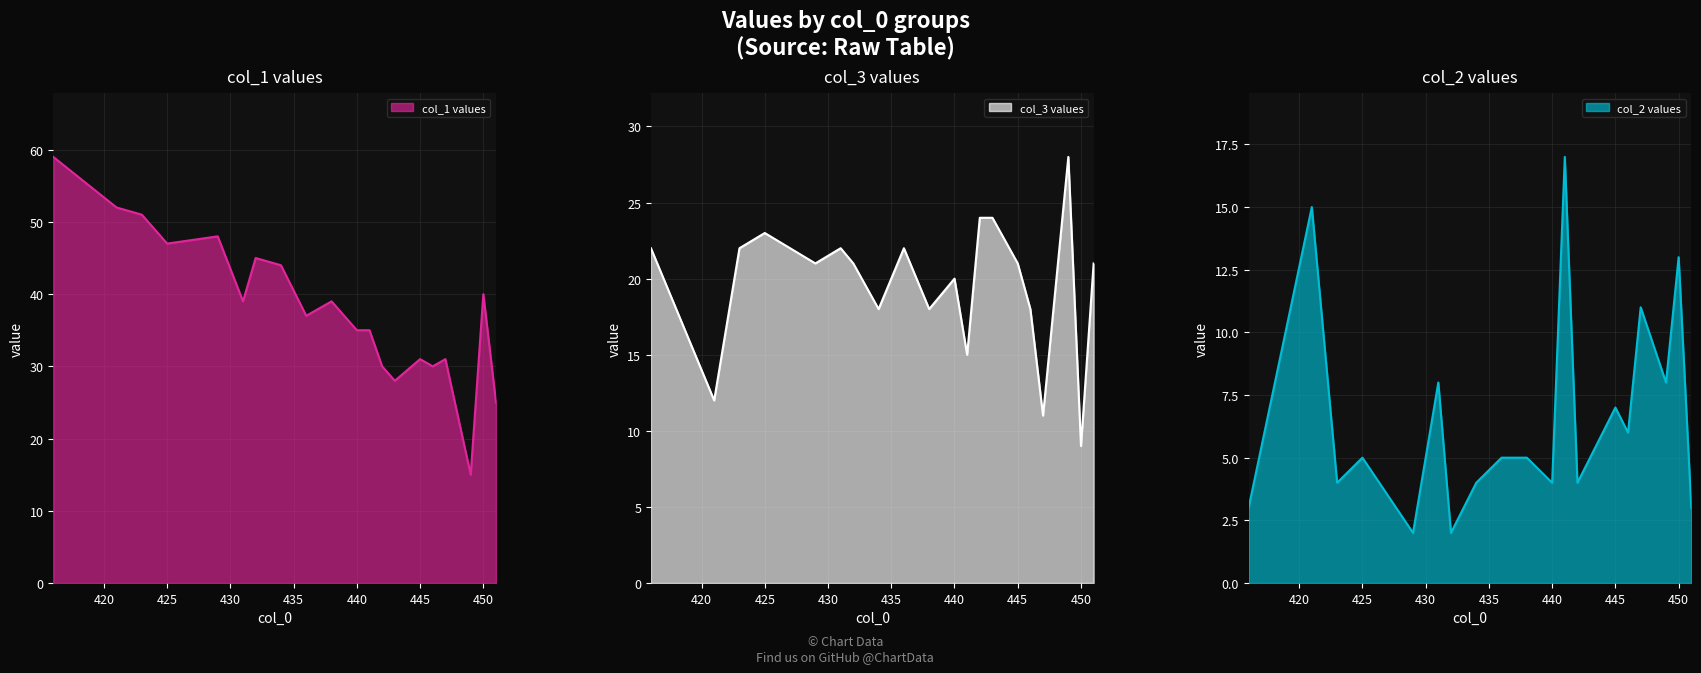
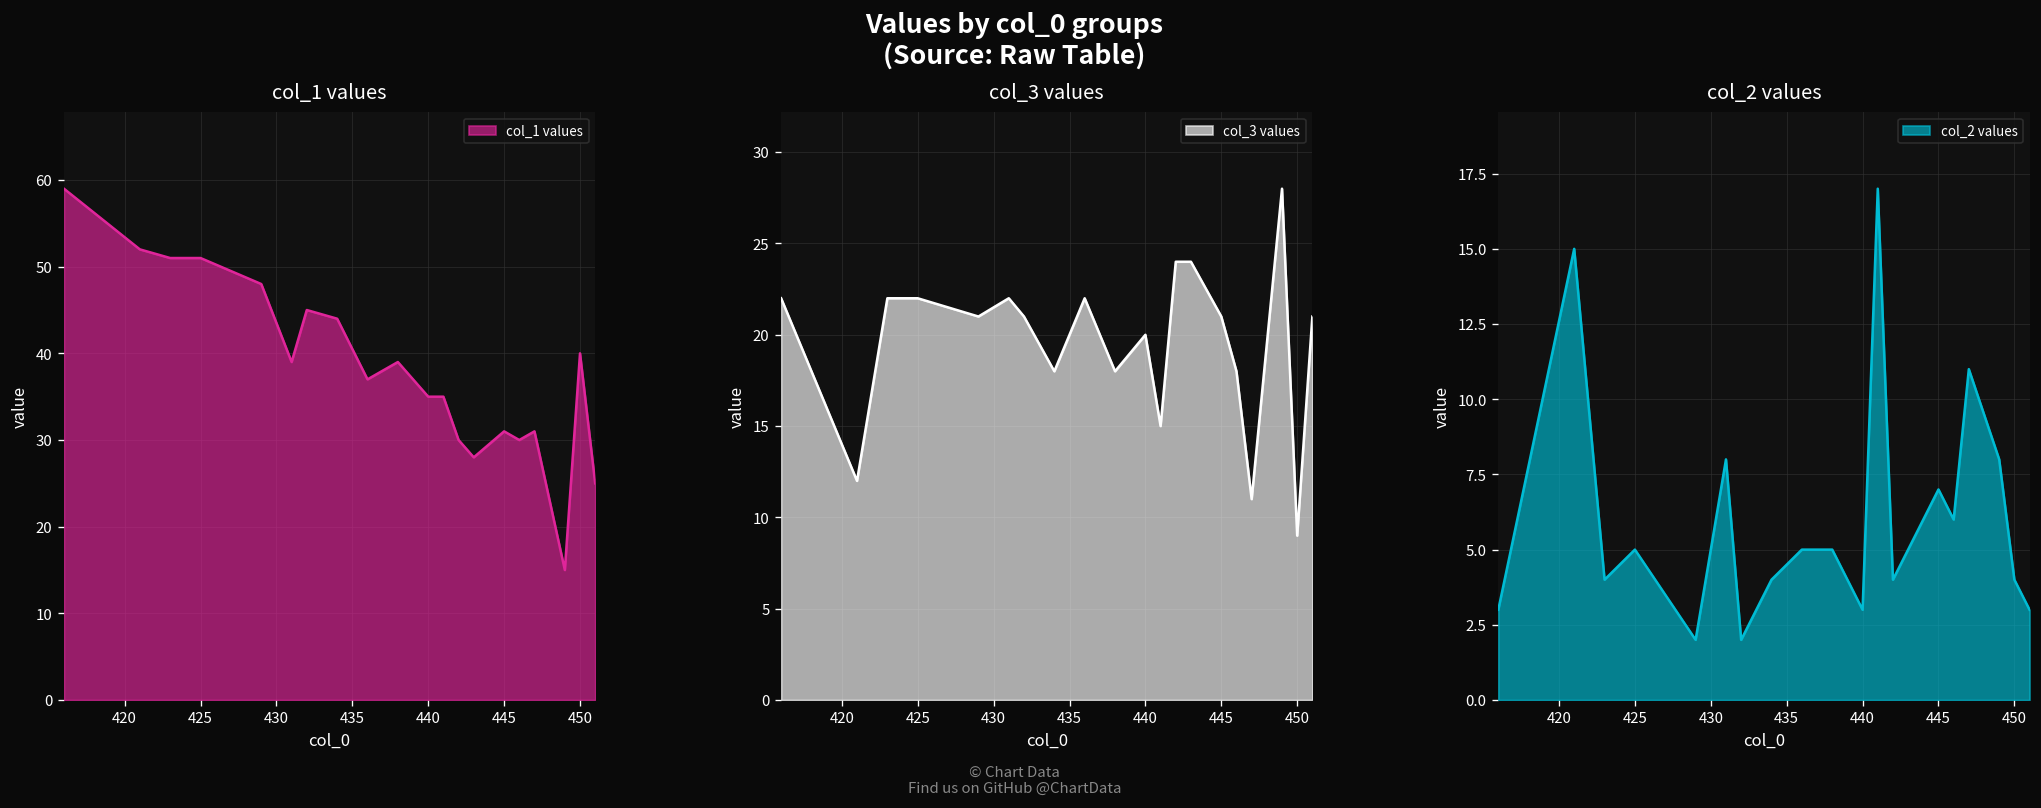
col_1 values, 425: 47 -> 51
col_3 values, 425: 23 -> 22
col_2 values, 440: 4 -> 3
col_2 values, 450: 13 -> 4
